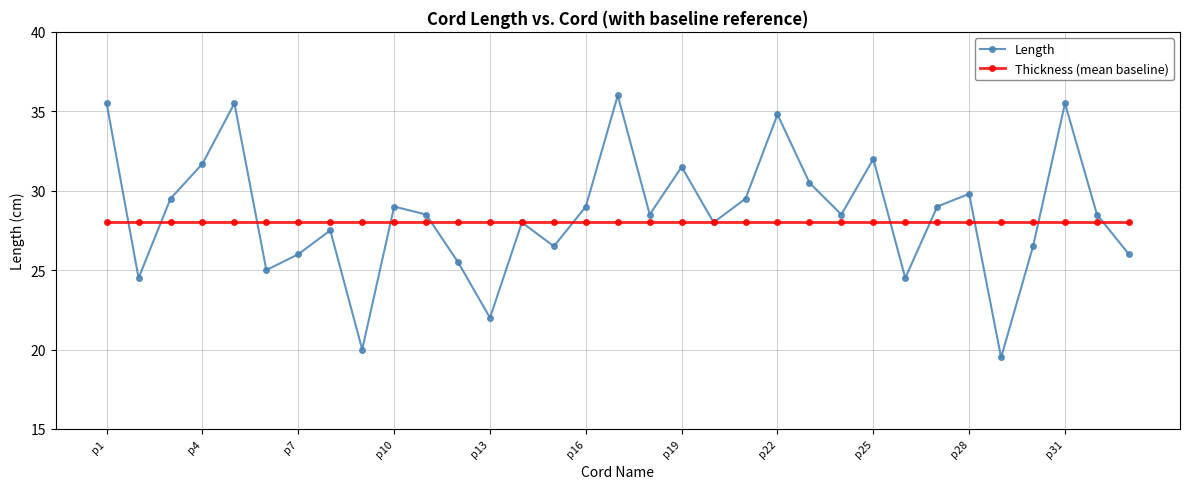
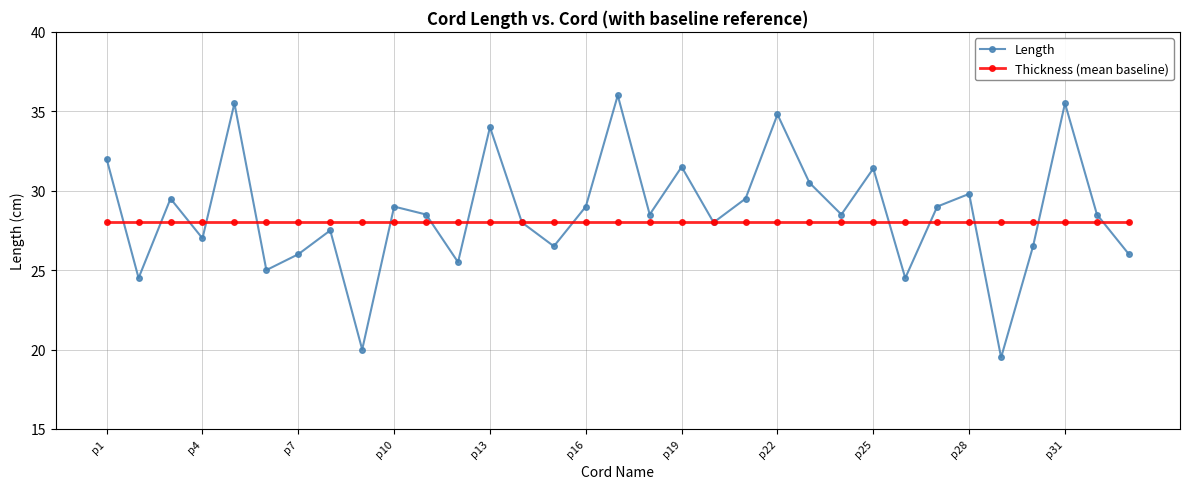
Length, p1: 35.5 -> 32.0
Length, p4: 31.7 -> 27.0
Length, p13: 22 -> 34
Length, p25: 32.0 -> 31.4
